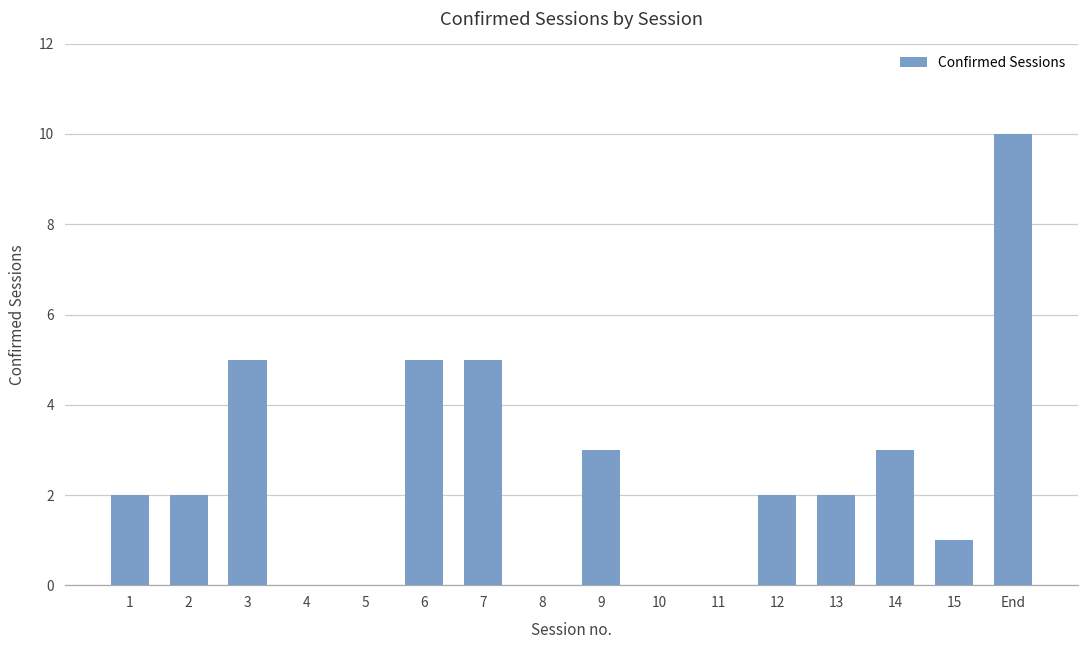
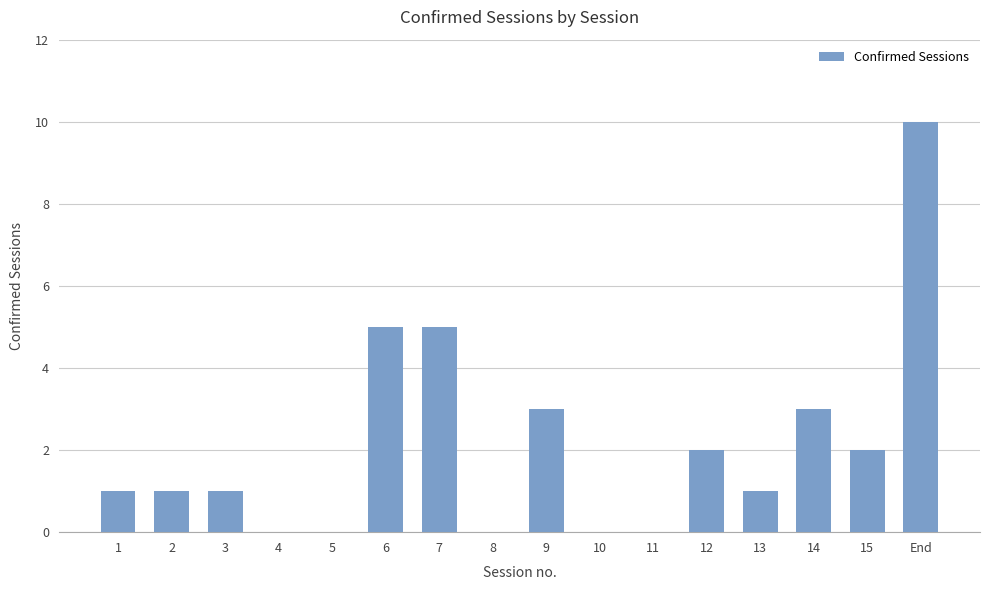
1: 2 -> 1
2: 2 -> 1
3: 5 -> 1
13: 2 -> 1
15: 1 -> 2
